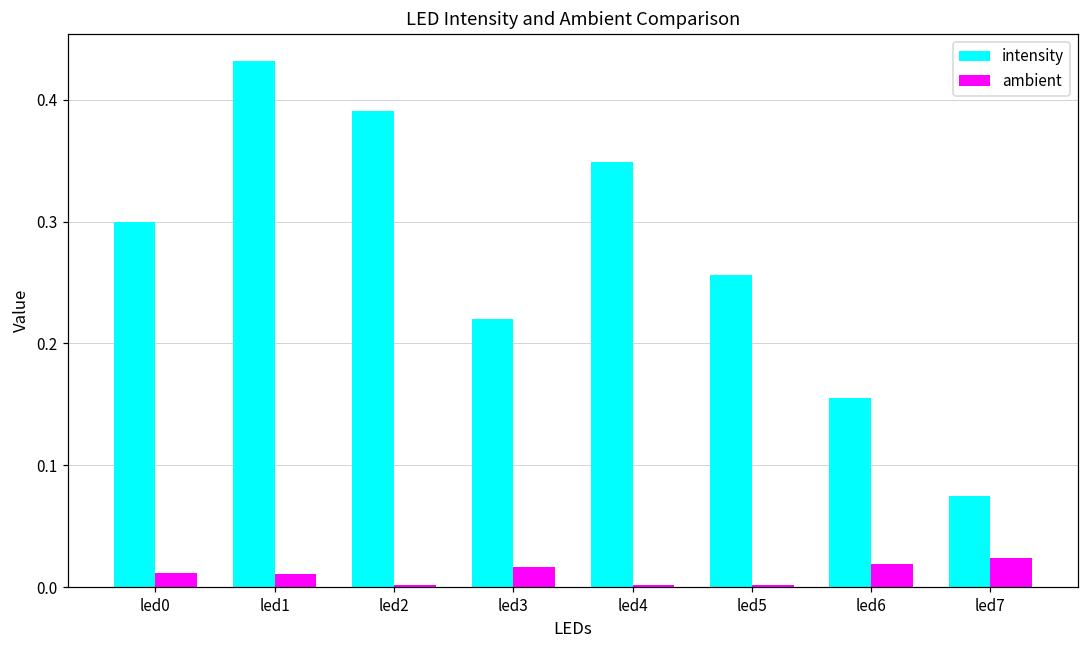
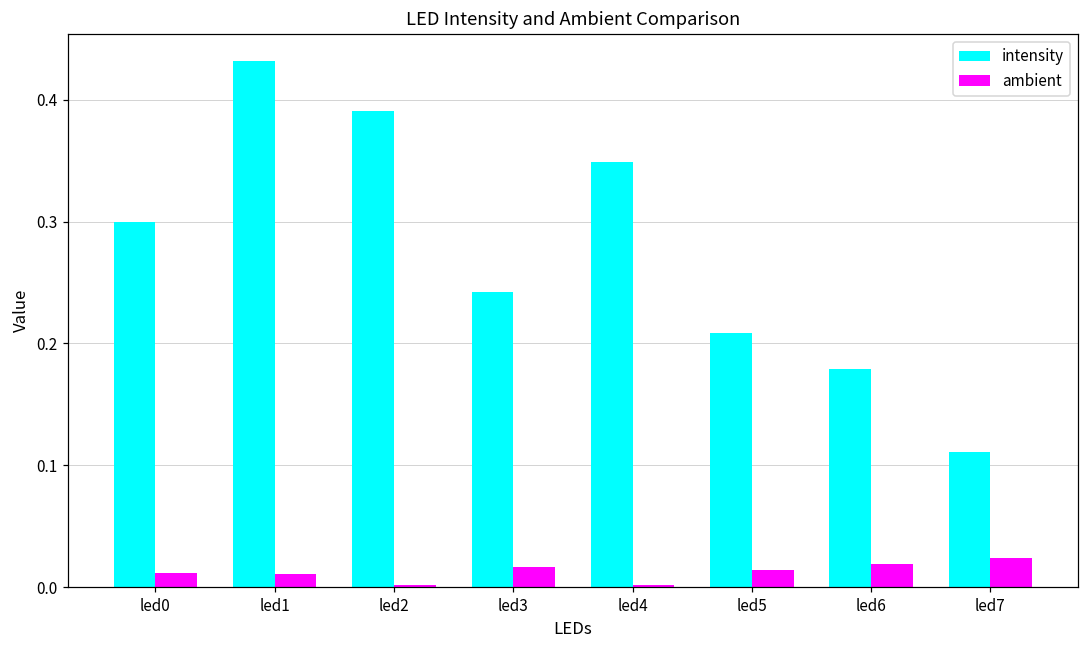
intensity, led3: 0.220 -> 0.242
intensity, led5: 0.256 -> 0.209
ambient, led5: 0.001 -> 0.014
intensity, led6: 0.155 -> 0.179
intensity, led7: 0.075 -> 0.111
